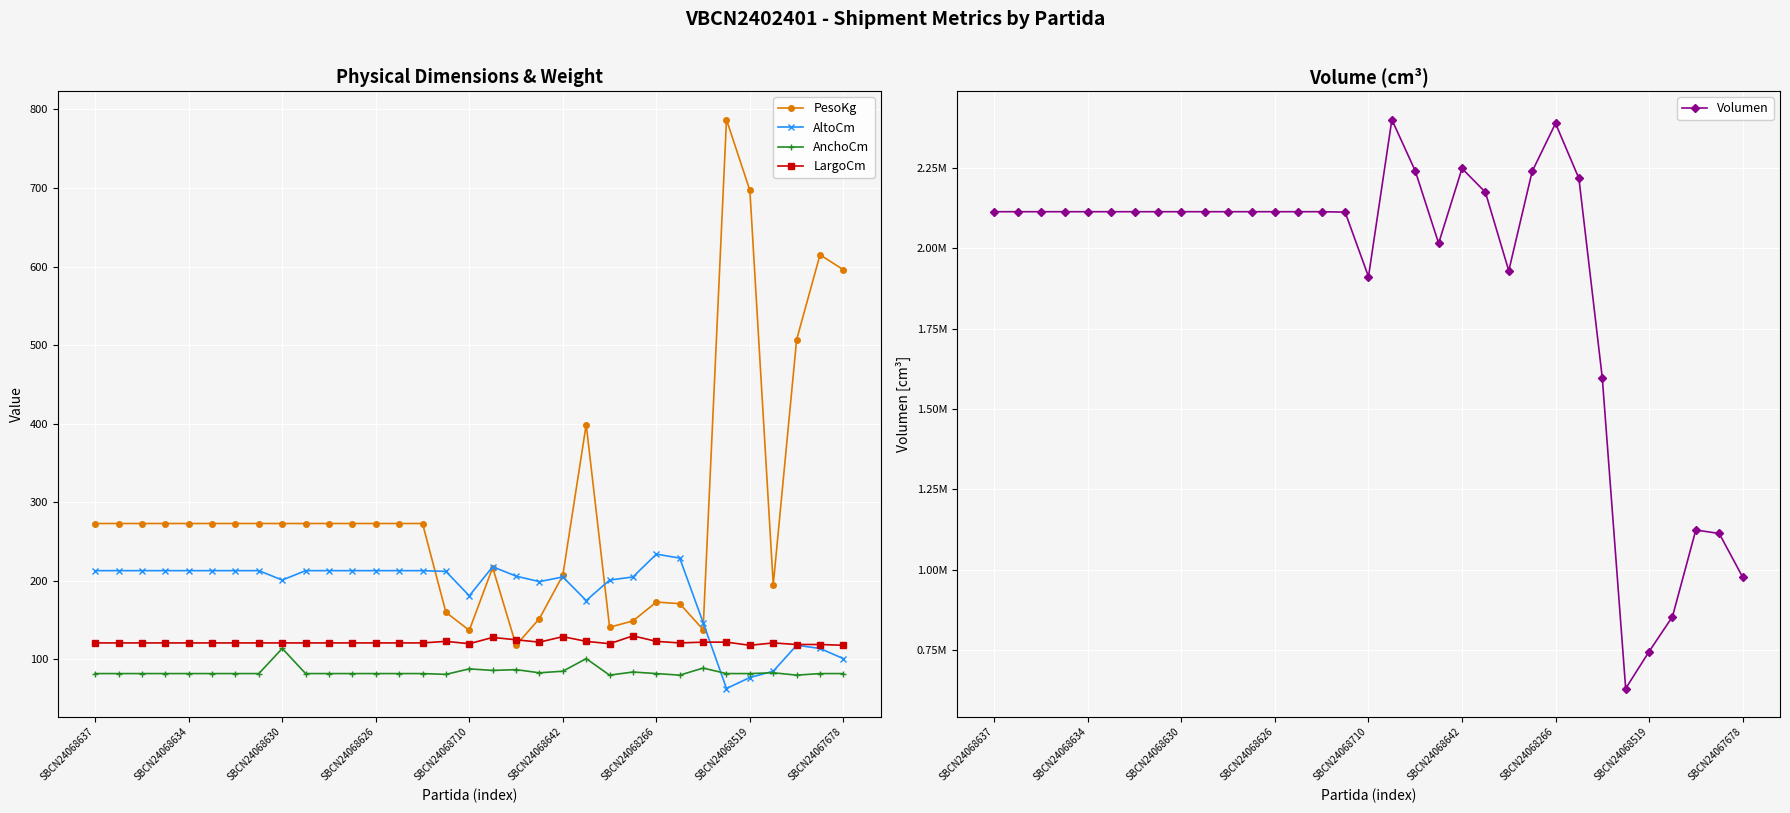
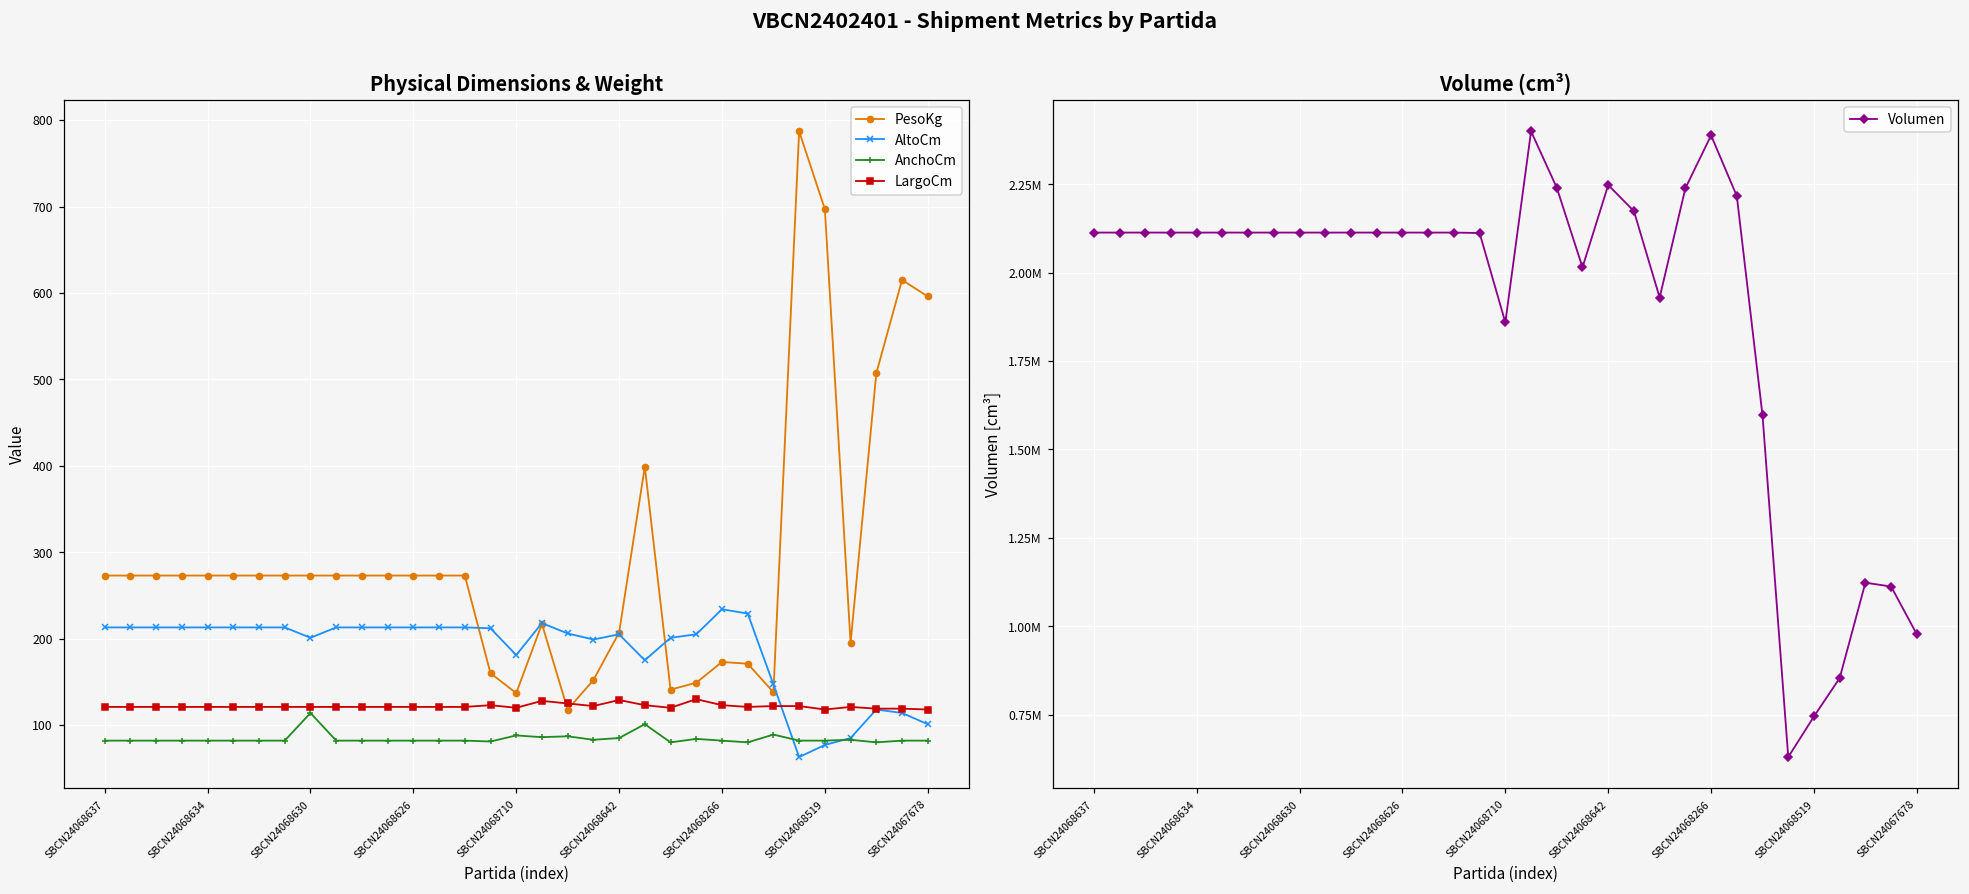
Volume (cm³), SBCN24068710: 1910000 -> 1860000
